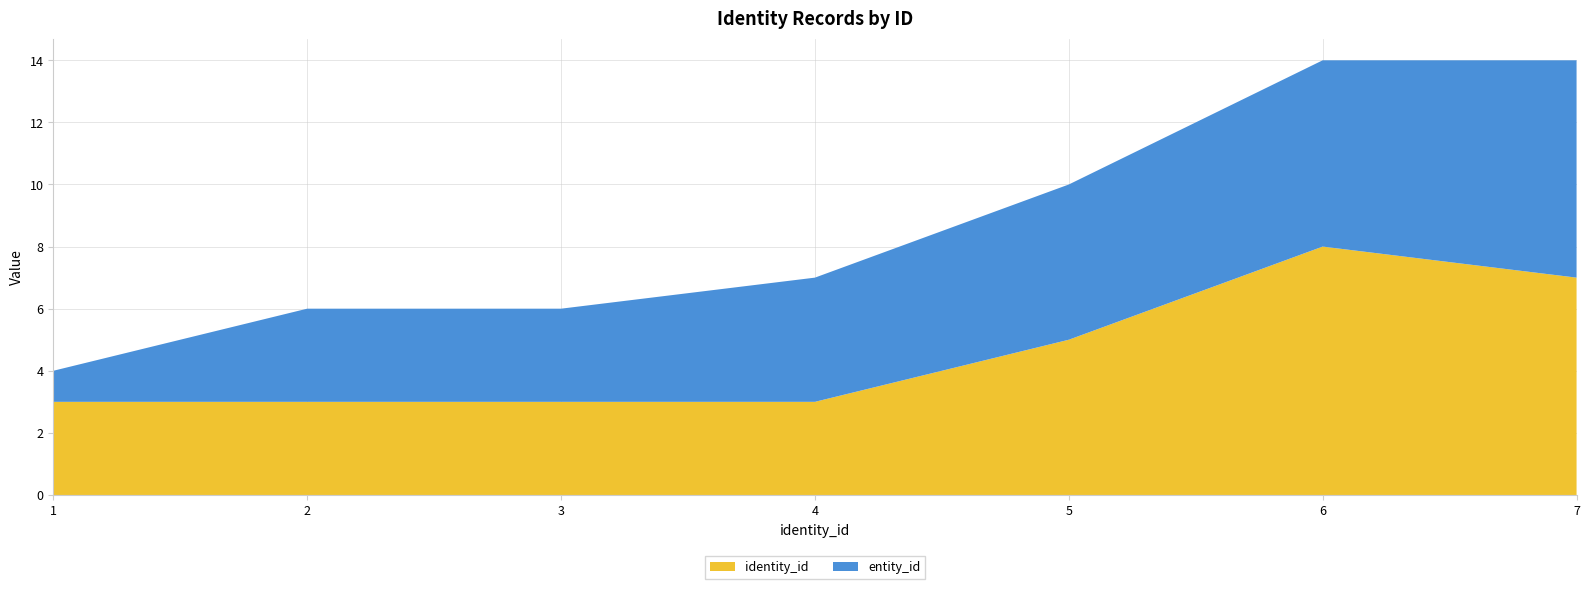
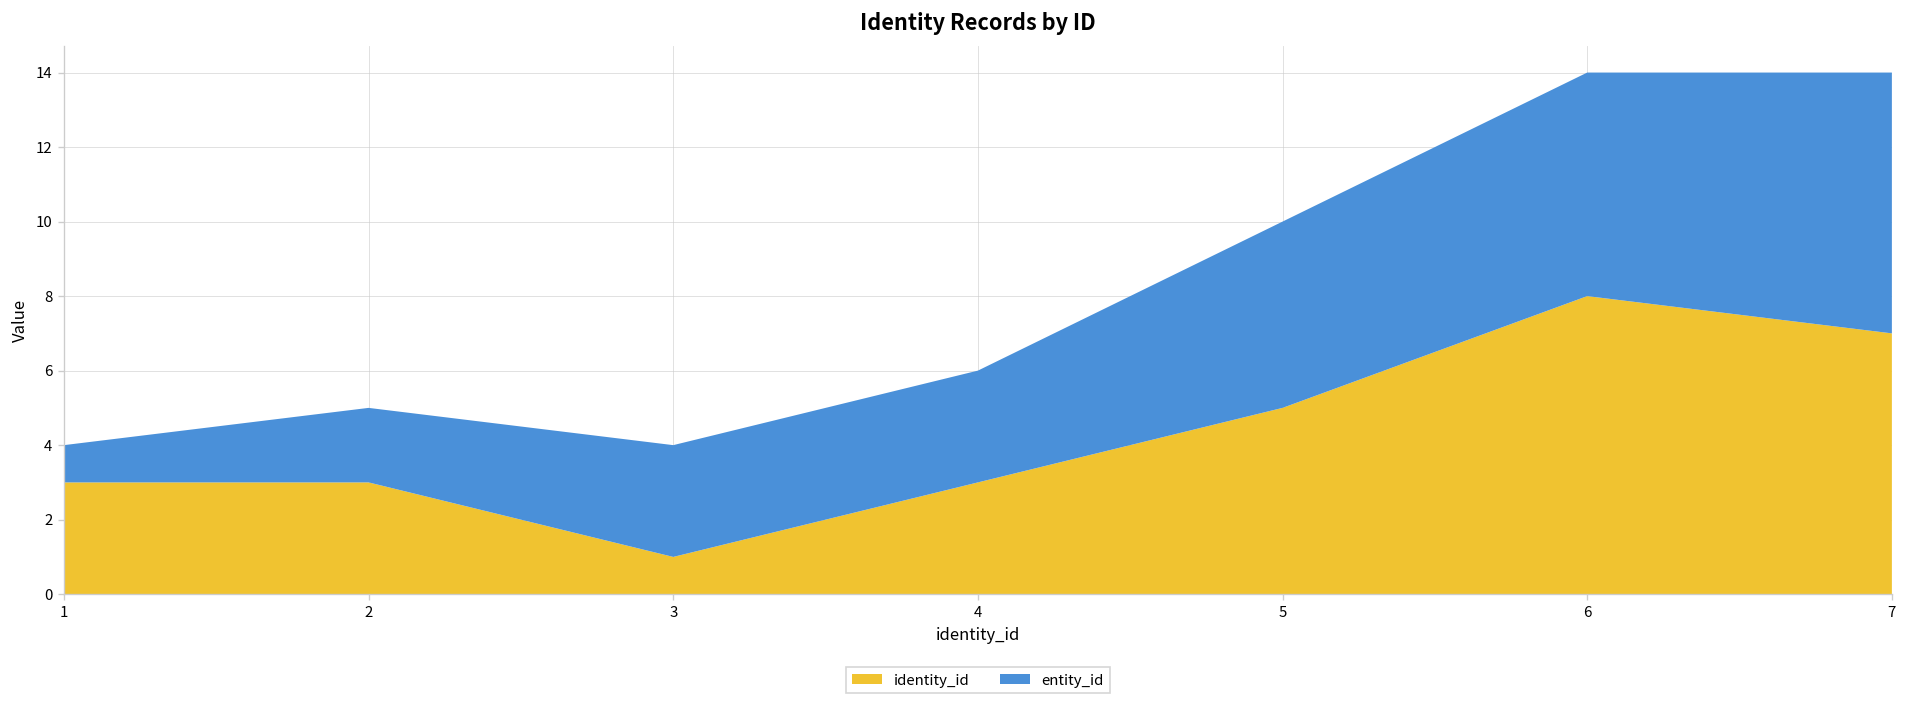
entity_id, 2: 3 -> 2
identity_id, 3: 3 -> 1
entity_id, 4: 4 -> 3
